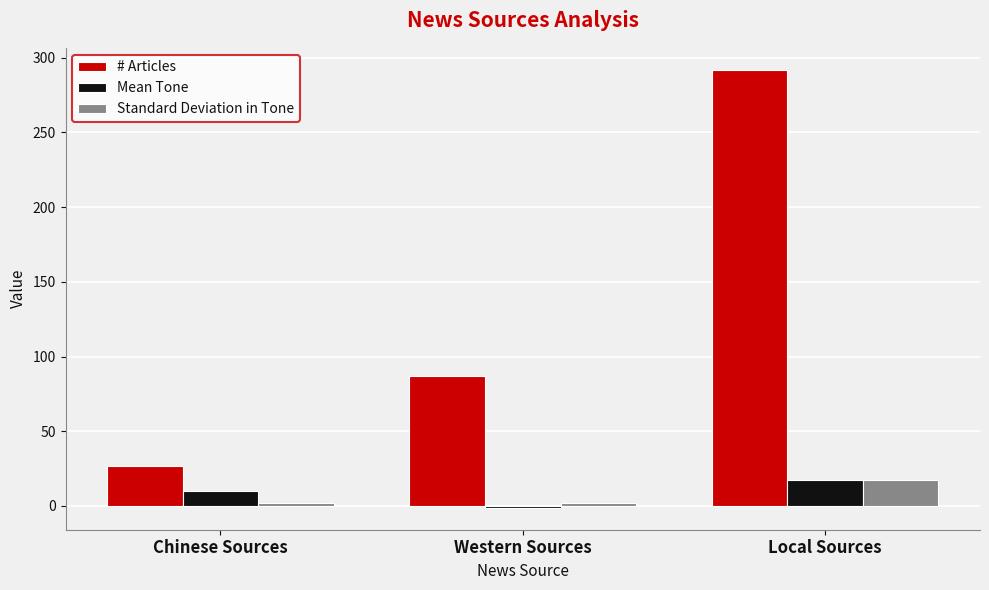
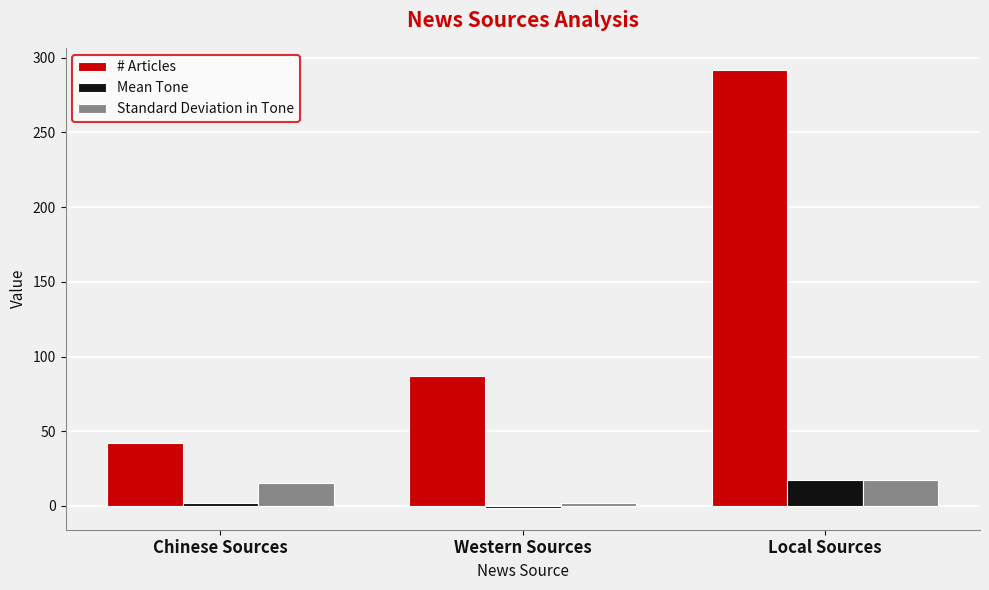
# Articles, Chinese Sources: 27 -> 42
Mean Tone, Chinese Sources: 10 -> 2
Standard Deviation in Tone, Chinese Sources: 2 -> 15
